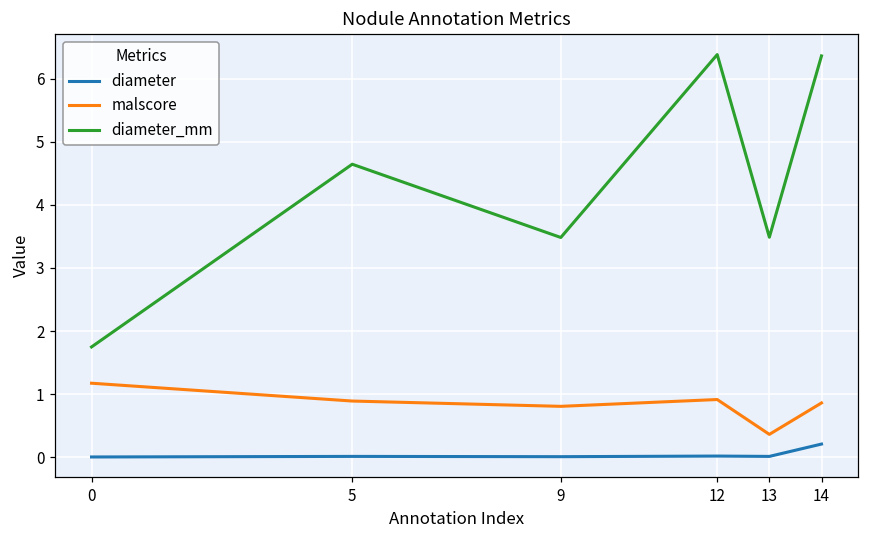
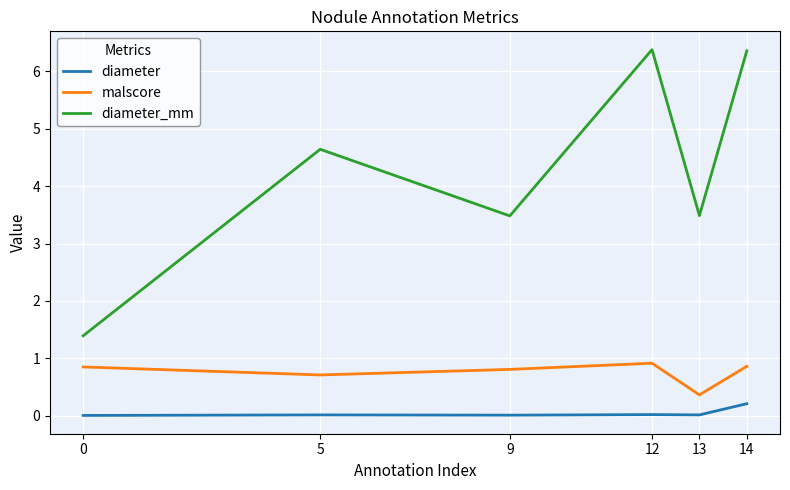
malscore, 0: 1.2 -> 0.9
diameter_mm, 0: 1.7 -> 1.4
malscore, 5: 0.9 -> 0.7
